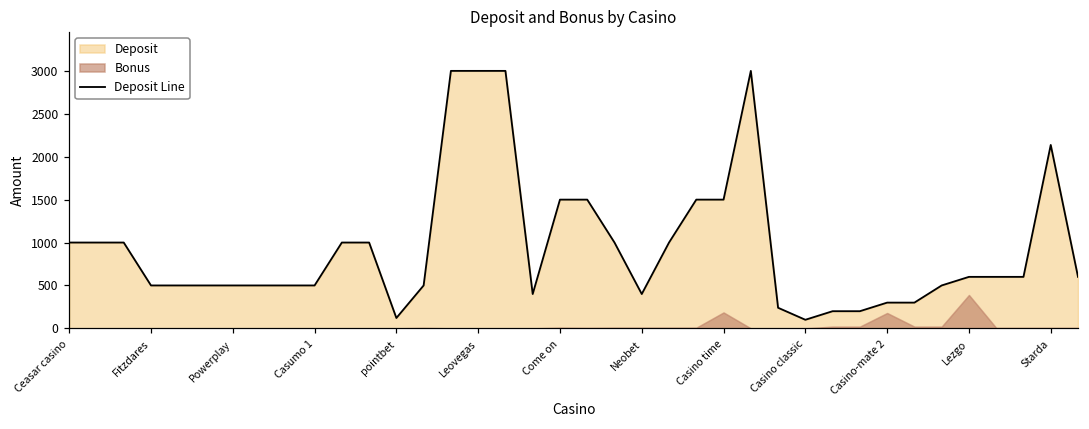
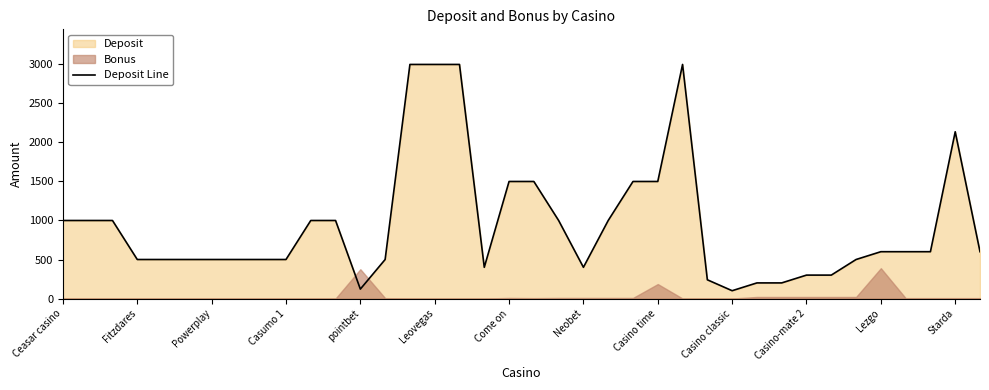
Bonus, pointbet: 0 -> 400
Bonus, Casino-mate 2: 200 -> 0
